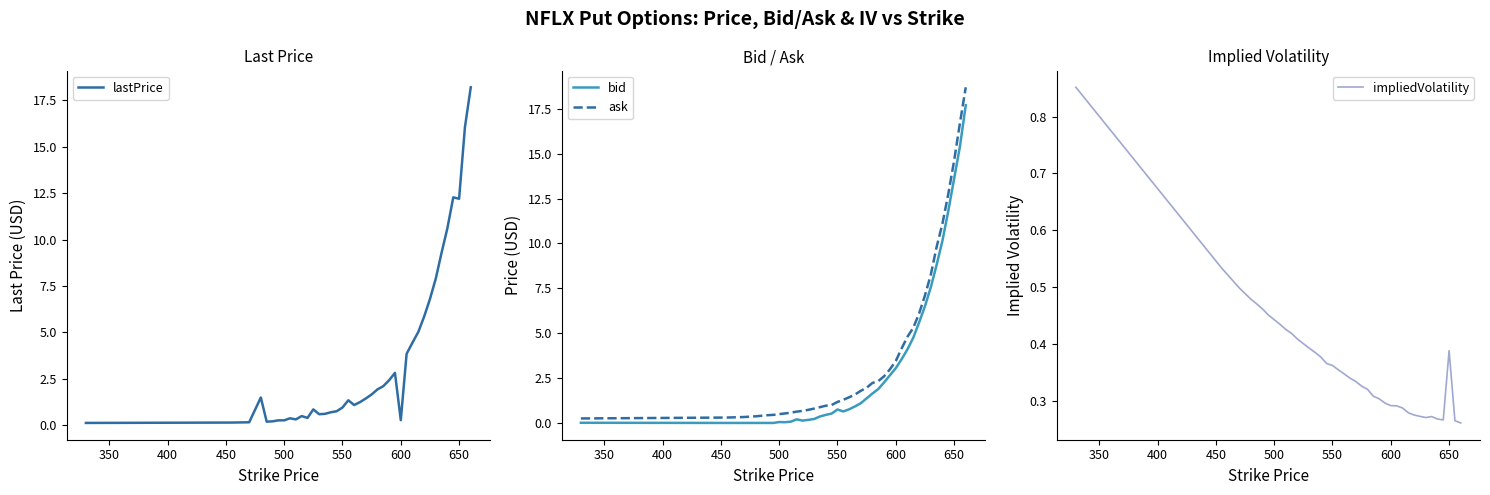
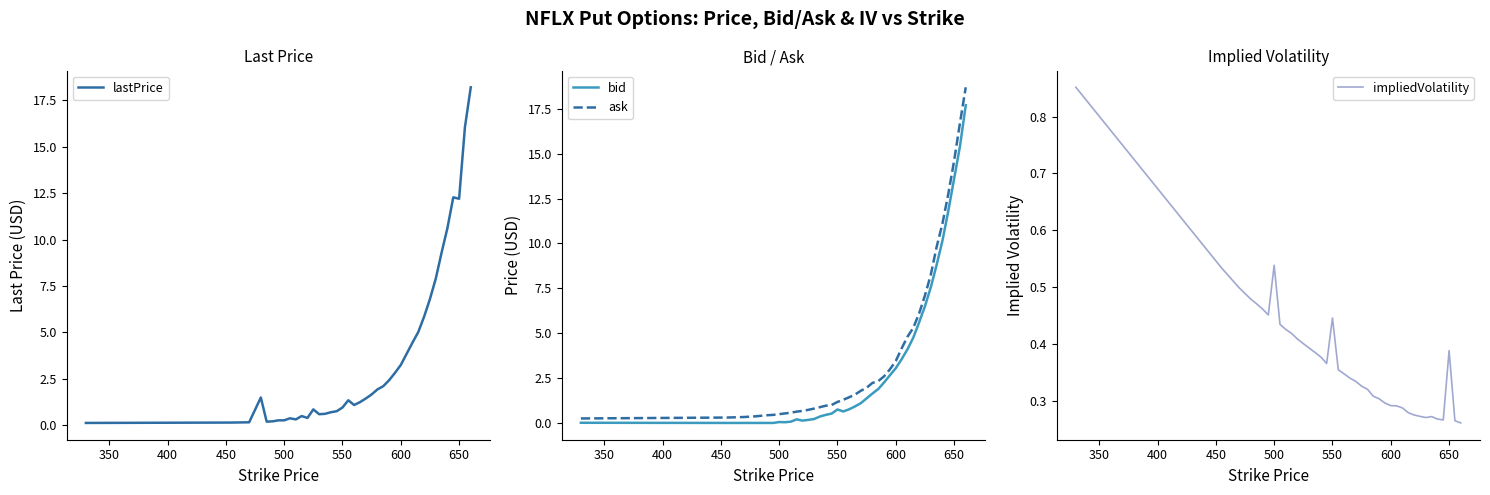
Last Price, 600: 0.3 -> 3.3
Implied Volatility, 500: 0.44 -> 0.54
Implied Volatility, 550: 0.36 -> 0.45
